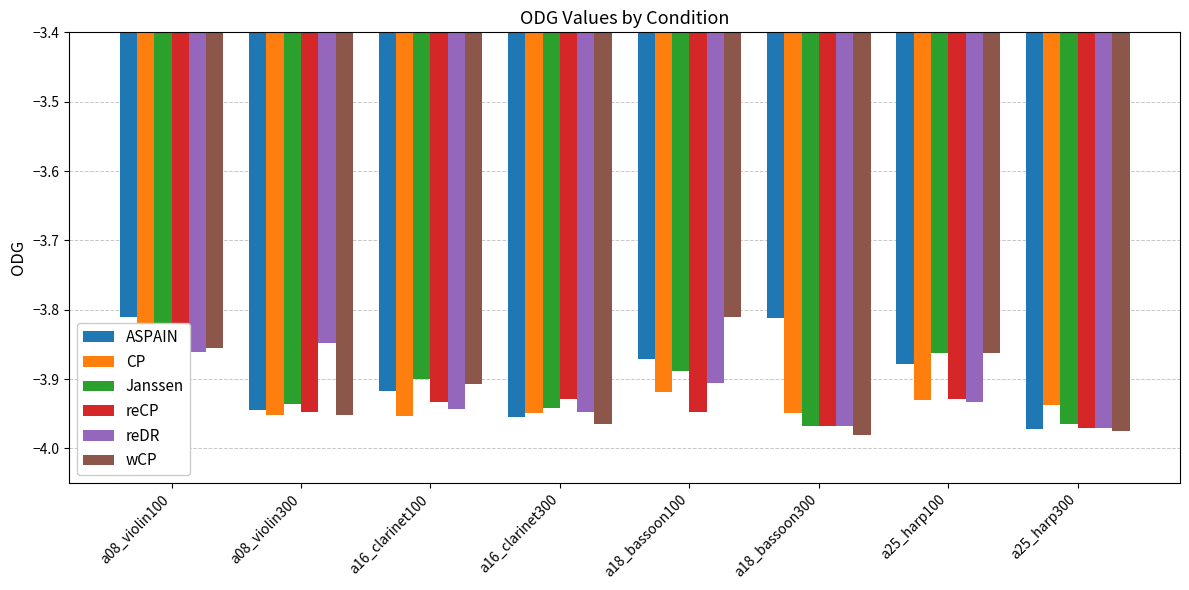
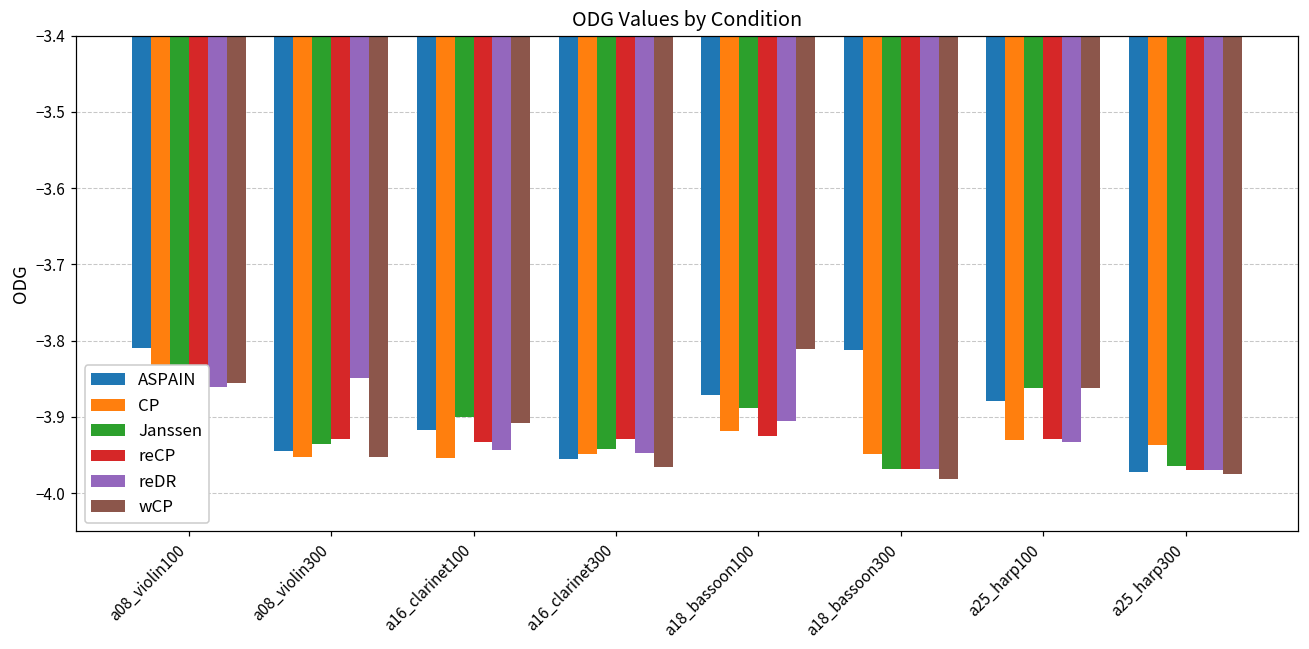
reCP, a08_violin300: -3.95 -> -3.93
reCP, a18_bassoon100: -3.95 -> -3.93
